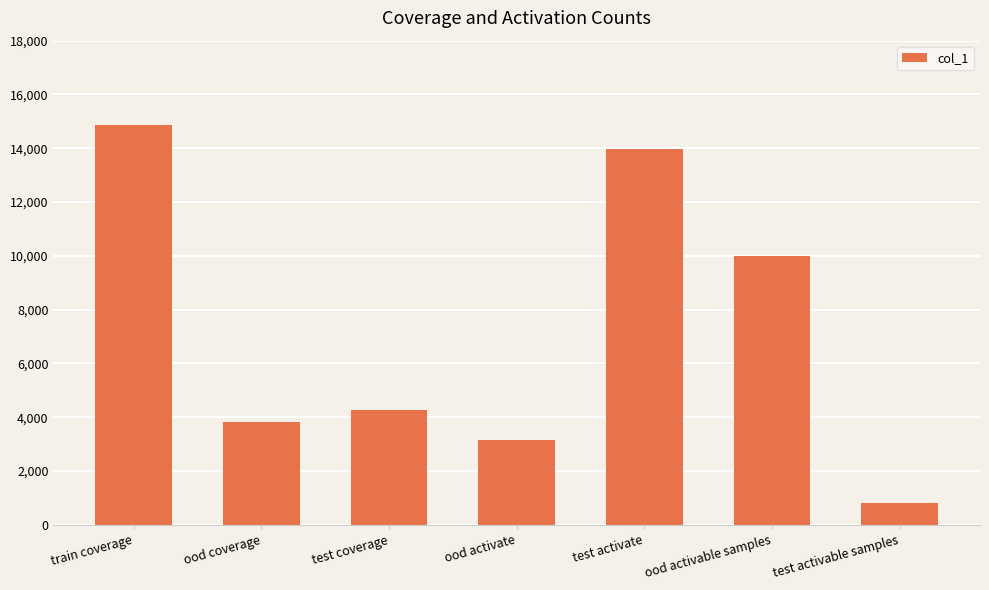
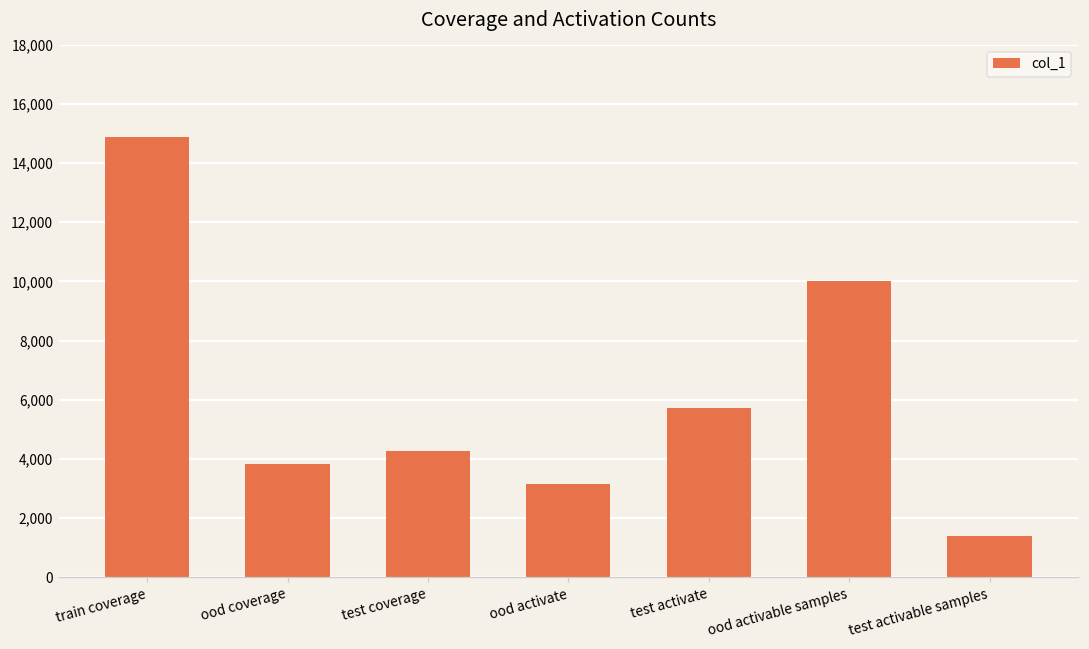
test activate: 14,000 -> 5,700
test activable samples: 800 -> 1,400
